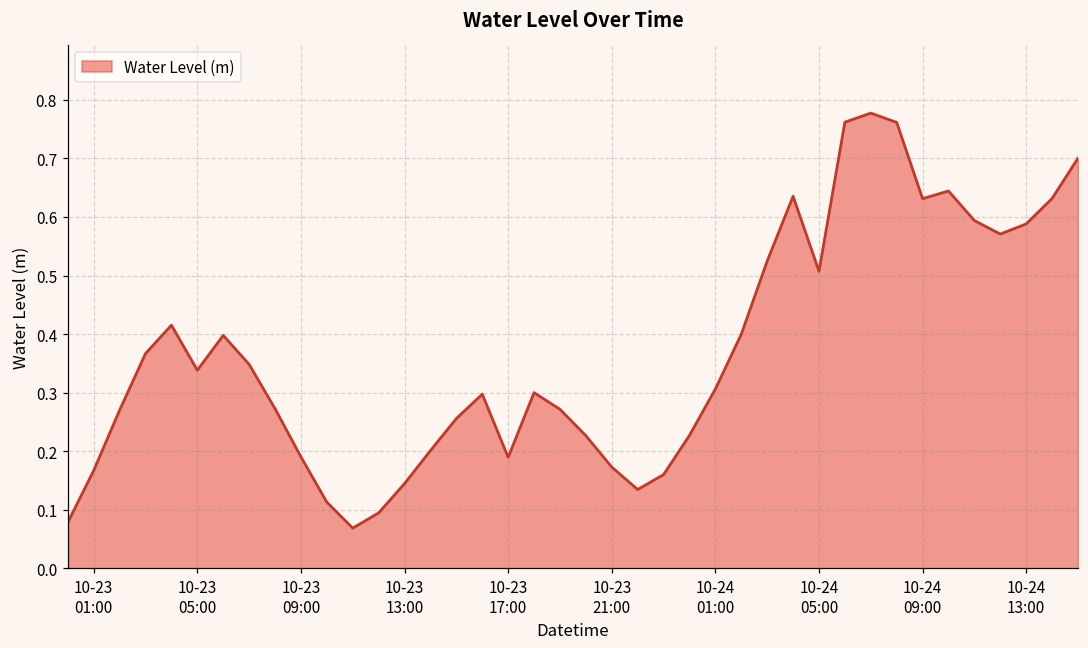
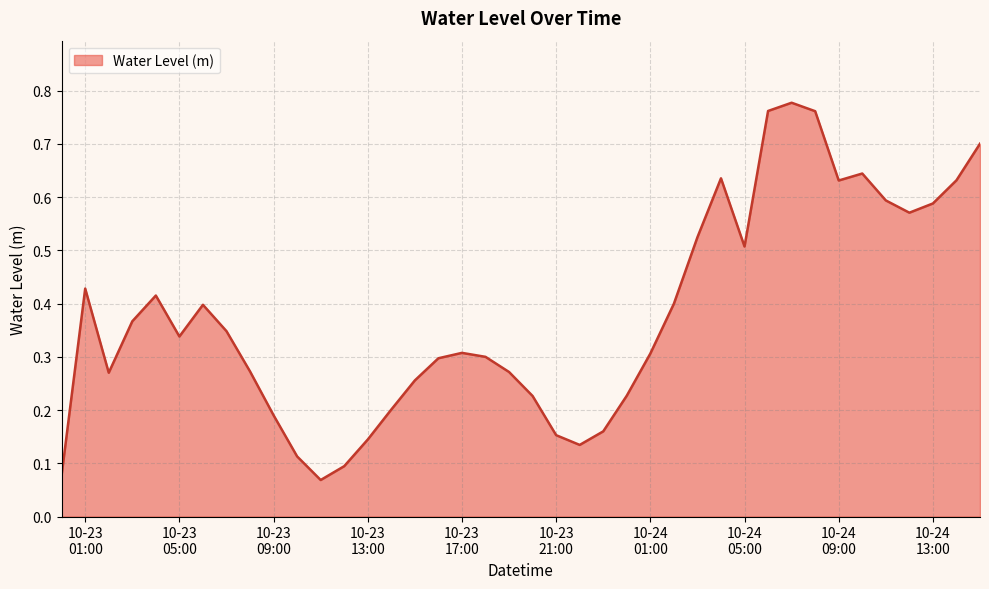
10-23 01:00: 0.17 -> 0.43
10-23 17:00: 0.19 -> 0.31
10-23 21:00: 0.17 -> 0.15
